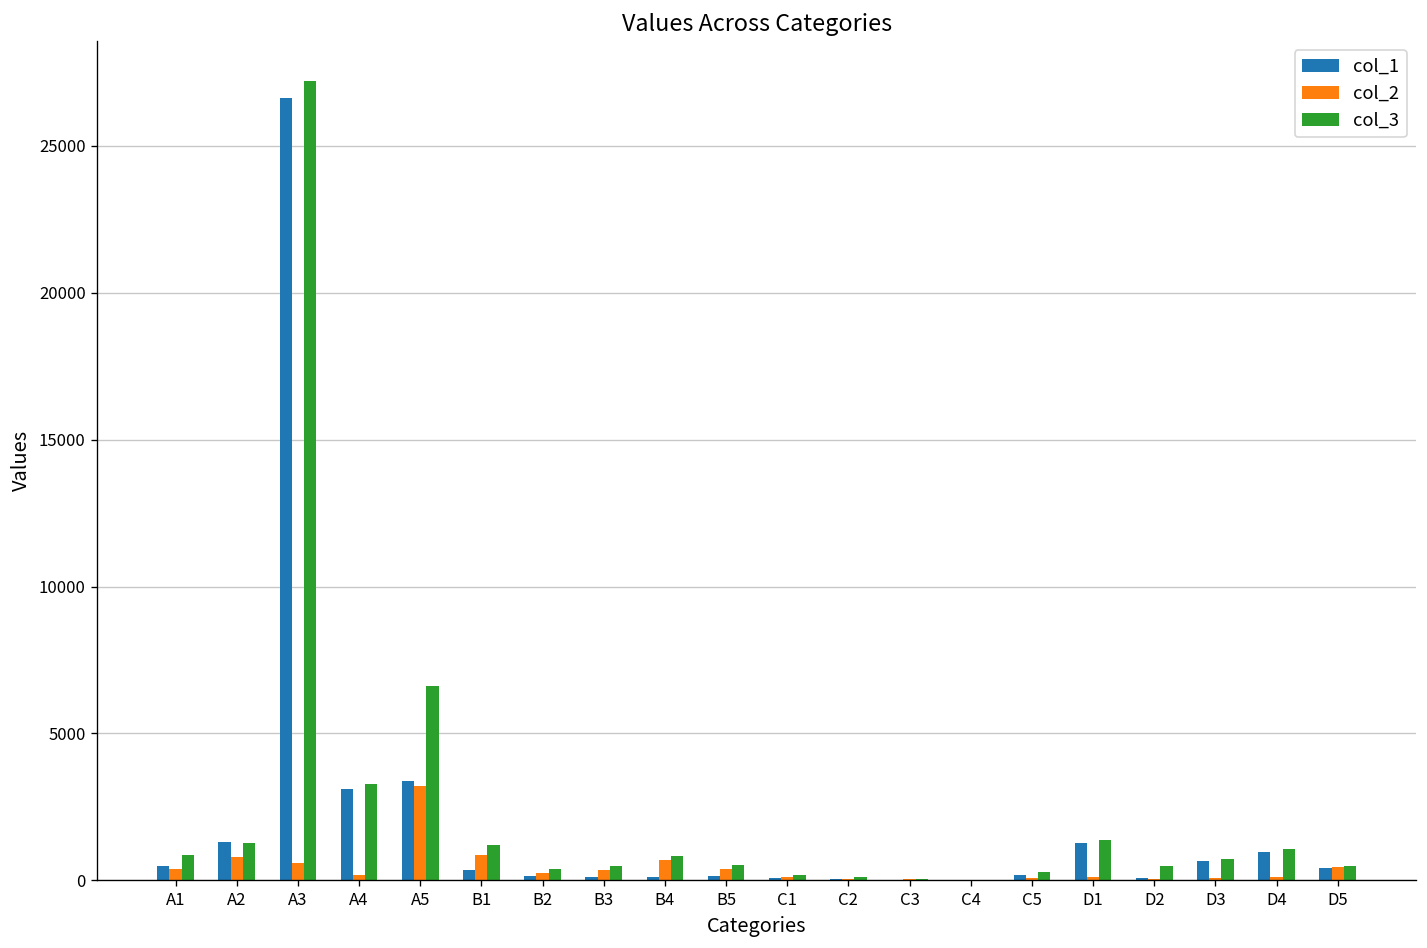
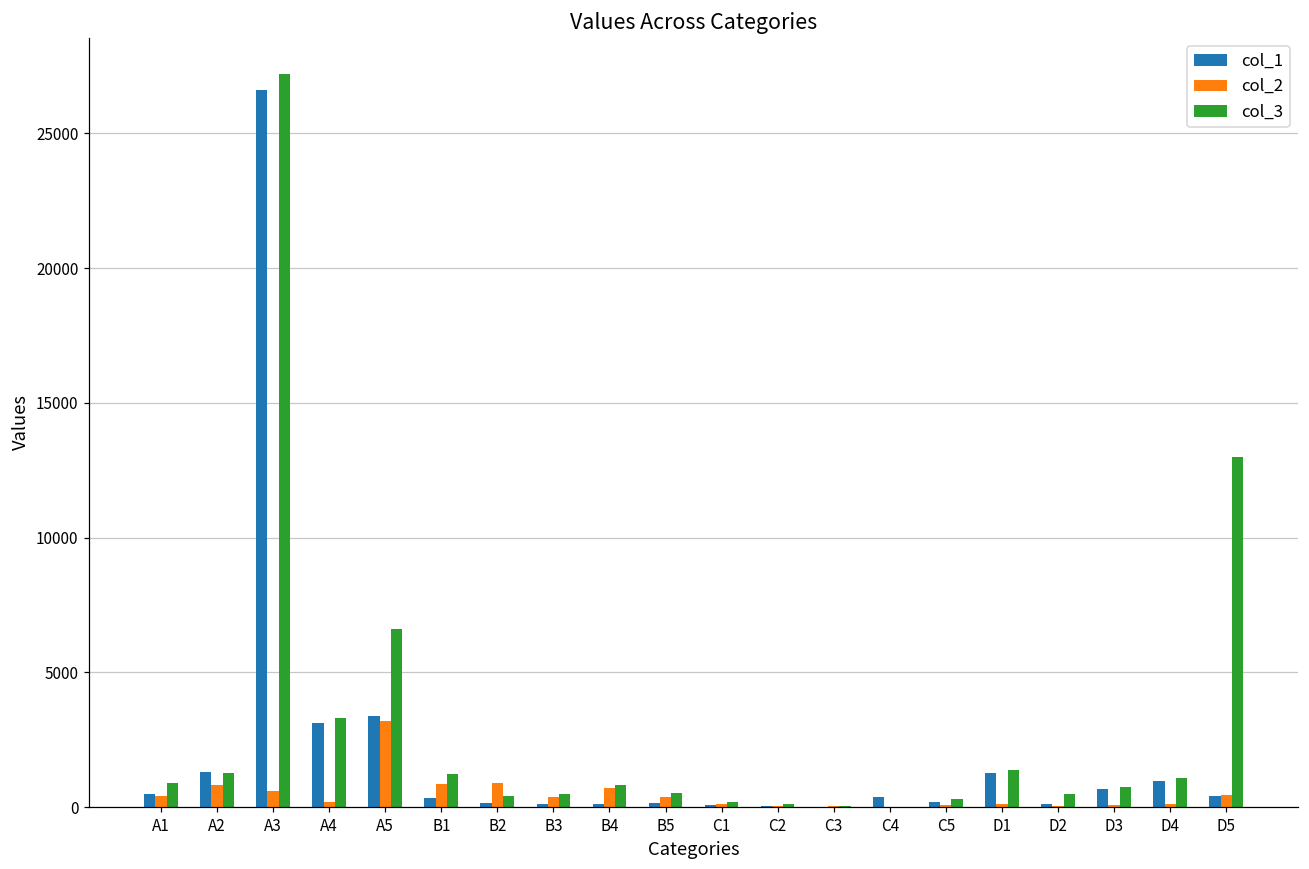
col_2, B2: 300 -> 900
col_1, C4: 0 -> 400
col_3, D5: 500 -> 13000
